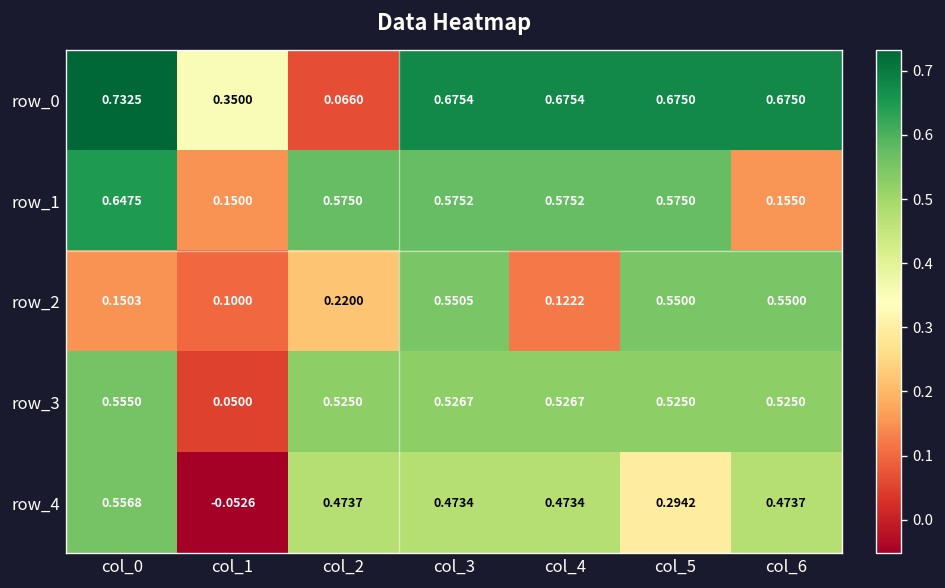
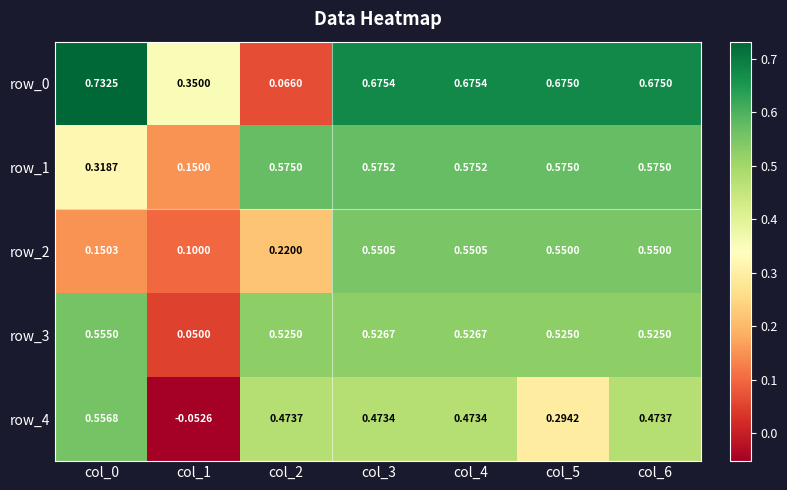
row_1, col_0: 0.6475 -> 0.3187
row_1, col_6: 0.1550 -> 0.5750
row_2, col_4: 0.1222 -> 0.5505
